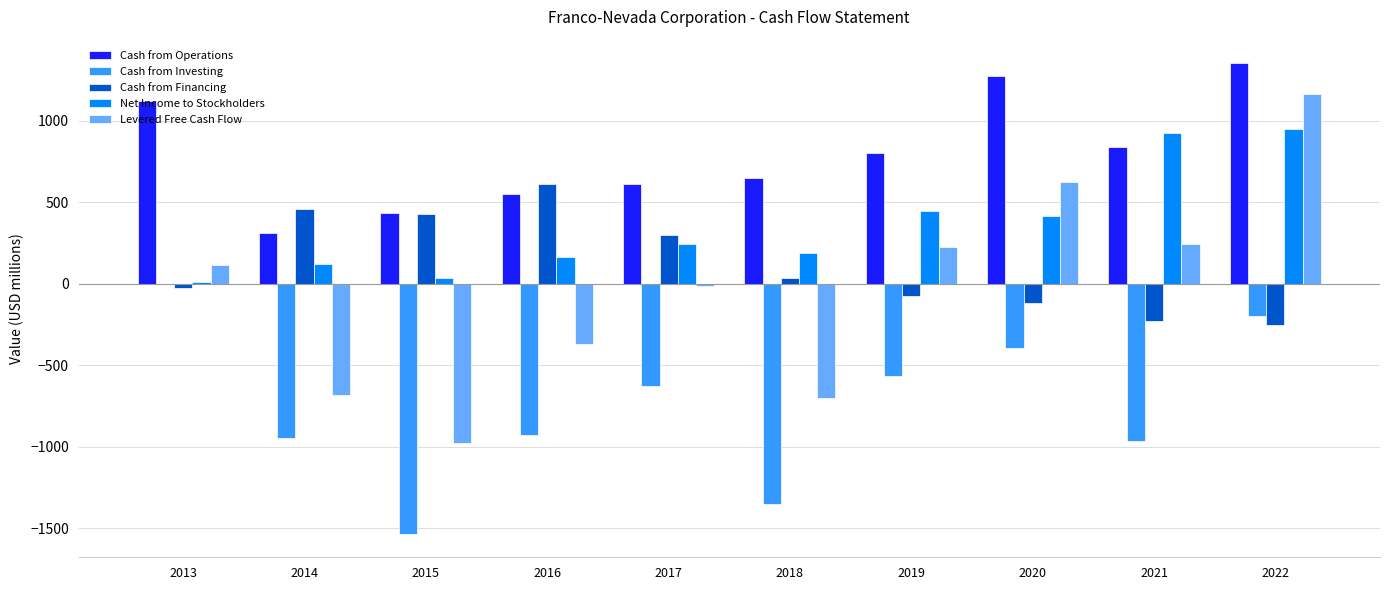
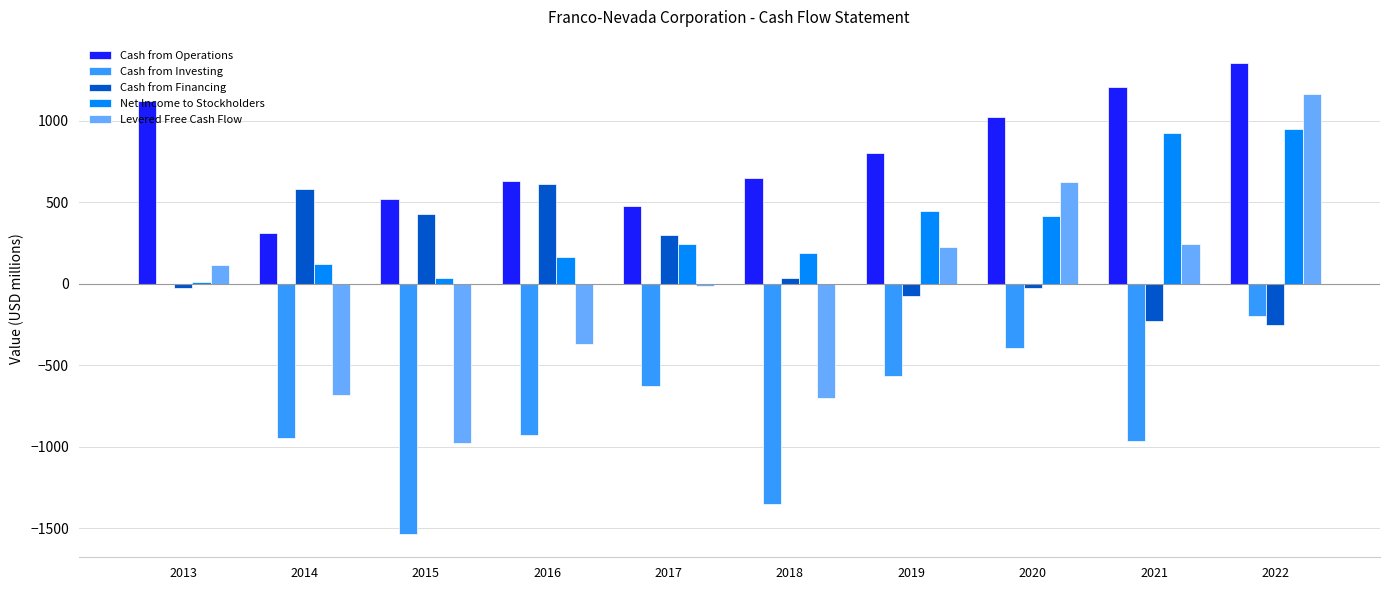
Cash from Financing, 2014: 460 -> 580
Cash from Operations, 2015: 440 -> 520
Cash from Operations, 2016: 550 -> 630
Cash from Operations, 2017: 610 -> 480
Cash from Operations, 2020: 1270 -> 1020
Cash from Financing, 2020: -120 -> -20
Cash from Operations, 2021: 840 -> 1210
